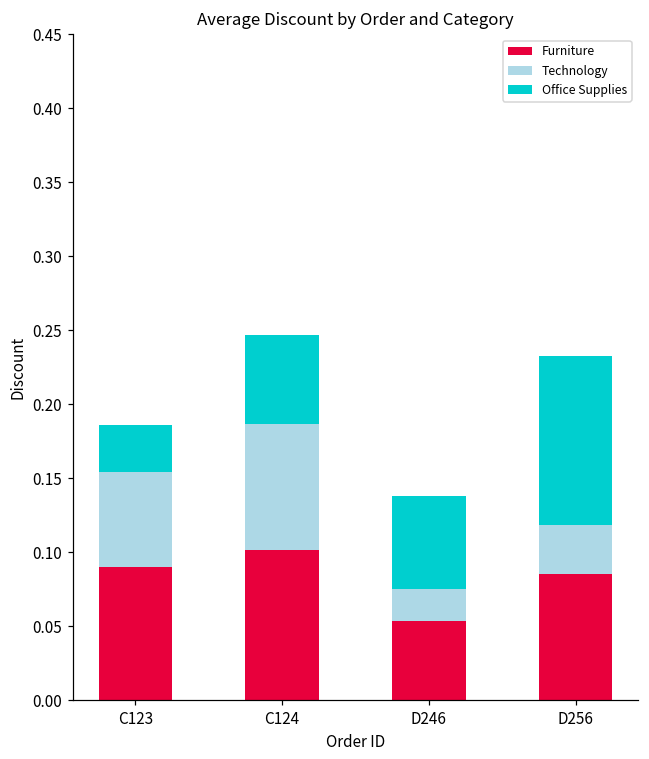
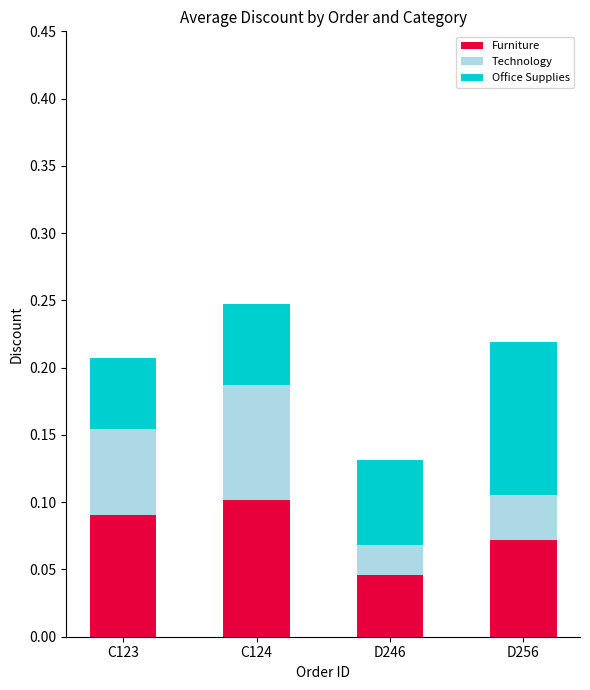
Office Supplies, C123: 0.032 -> 0.053
Furniture, D246: 0.053 -> 0.046
Furniture, D256: 0.085 -> 0.072
